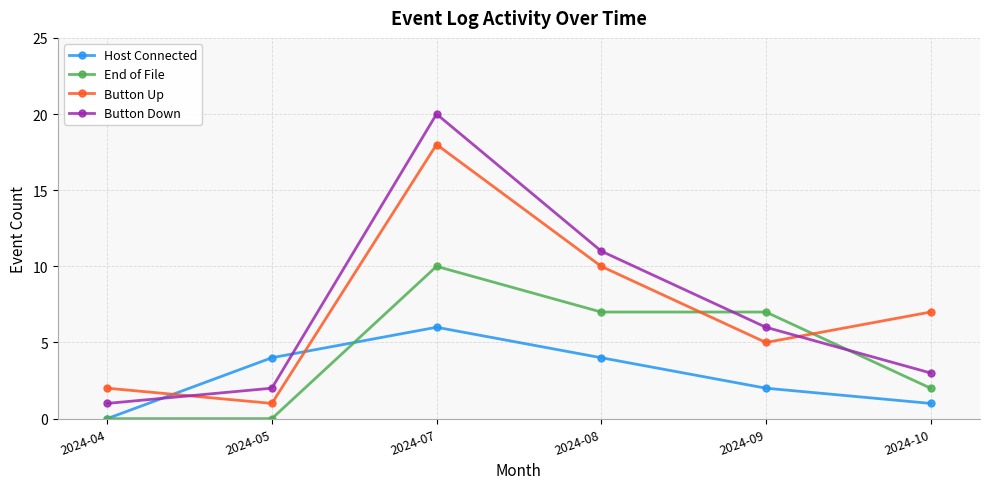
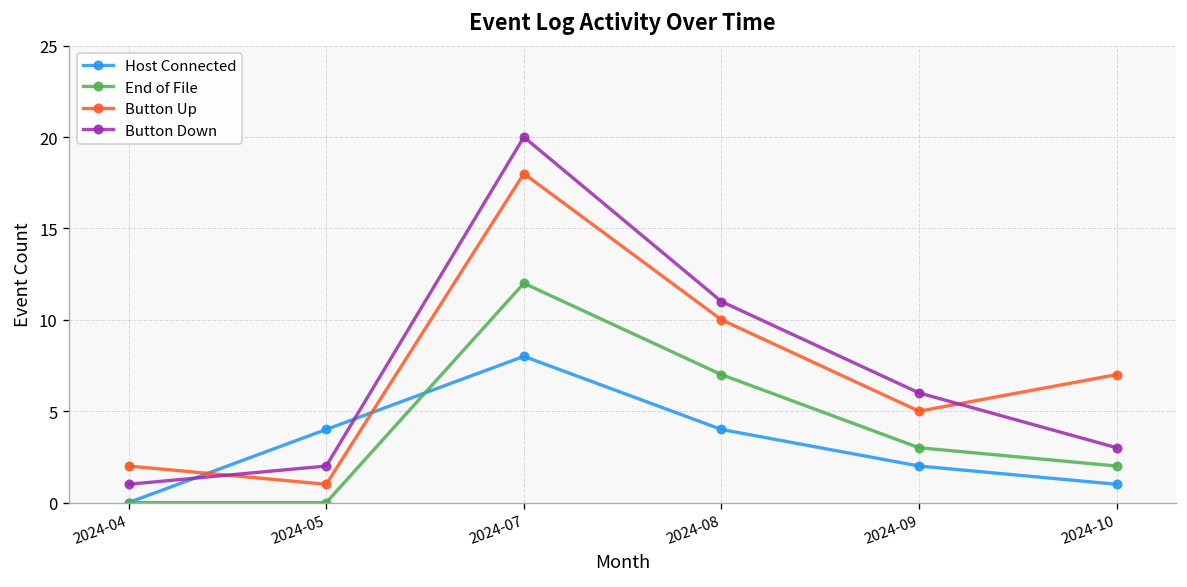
Host Connected, 2024-07: 6 -> 8
End of File, 2024-07: 10 -> 12
End of File, 2024-09: 7 -> 3
